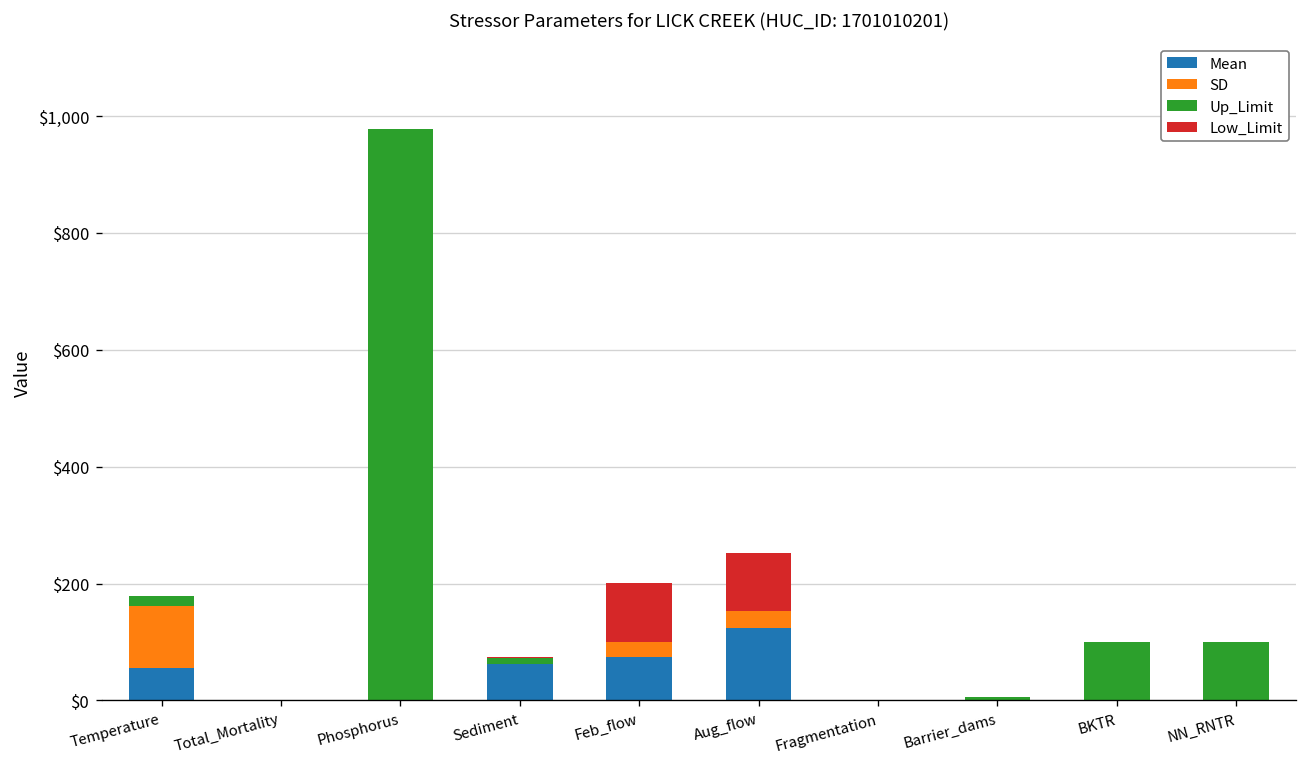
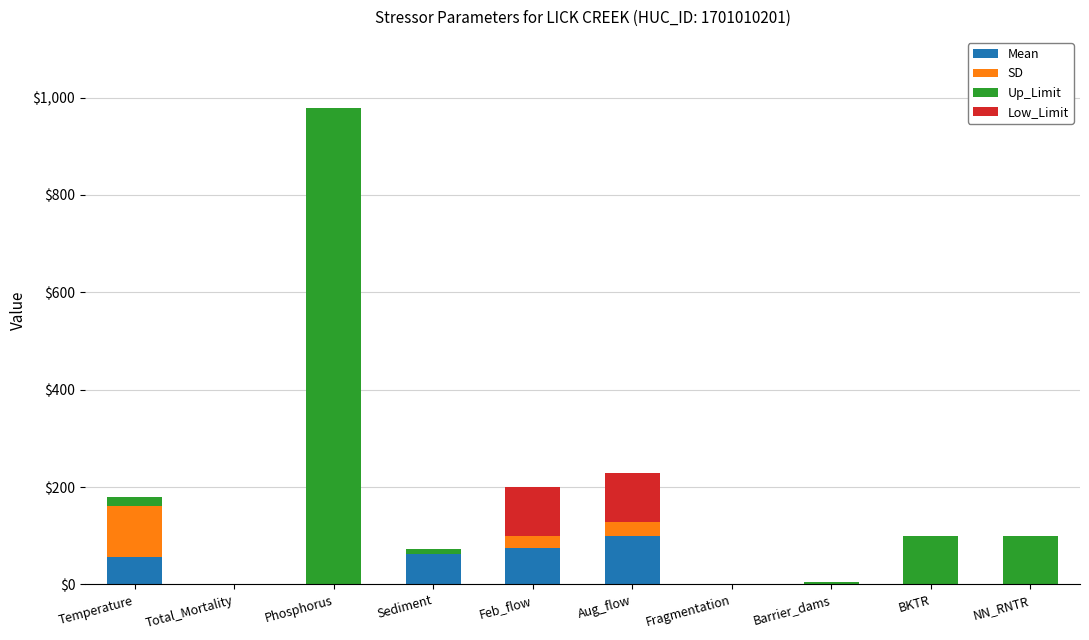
Mean, Aug_flow: $120 -> $100
